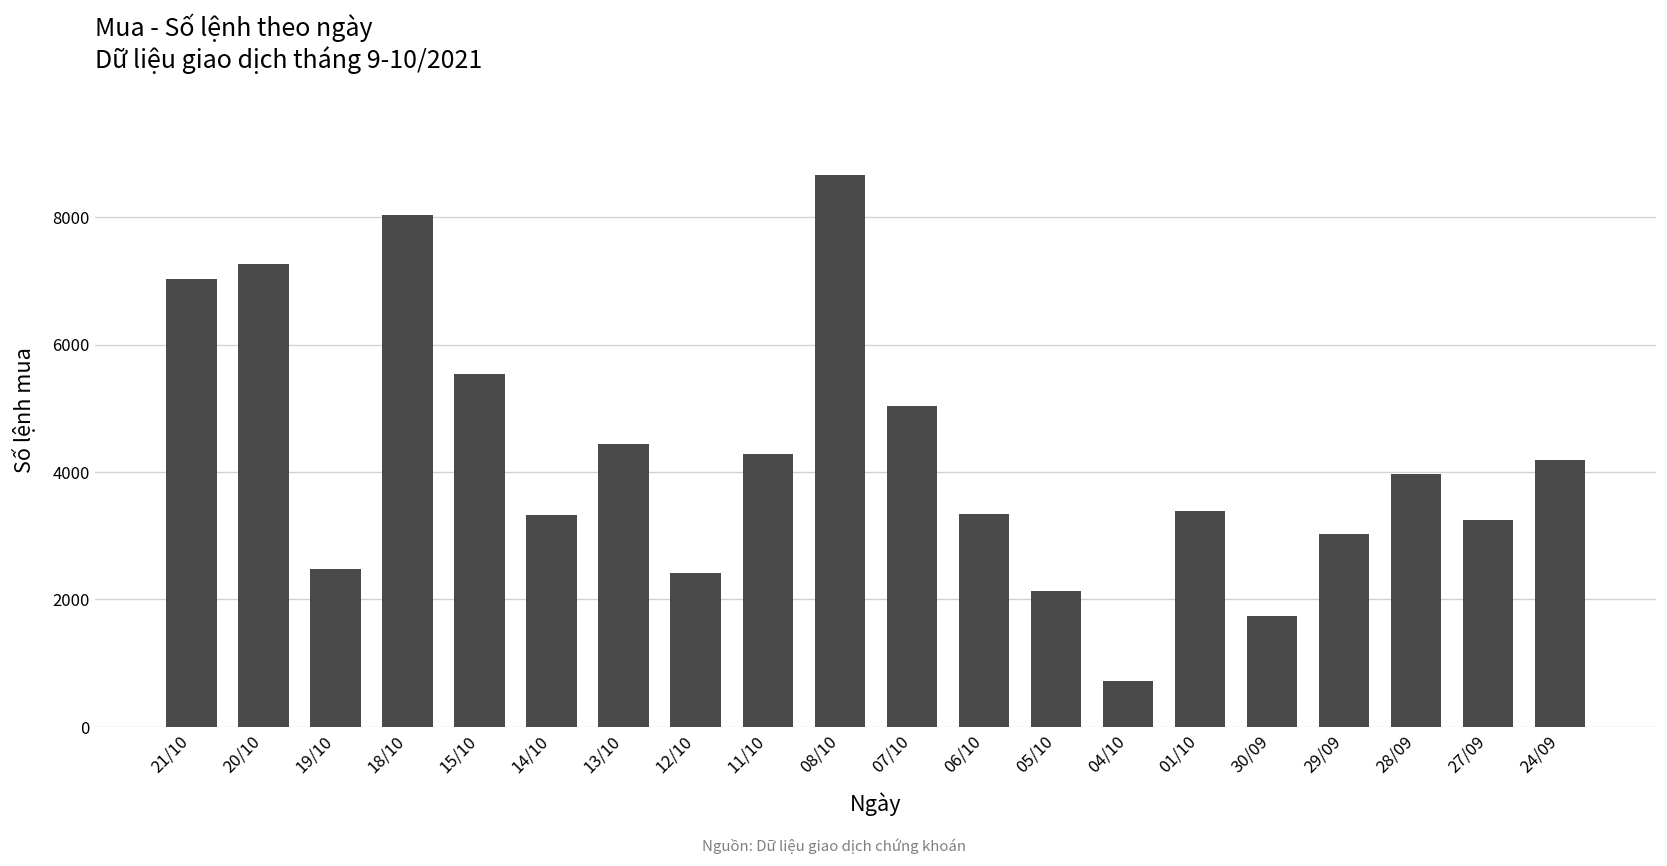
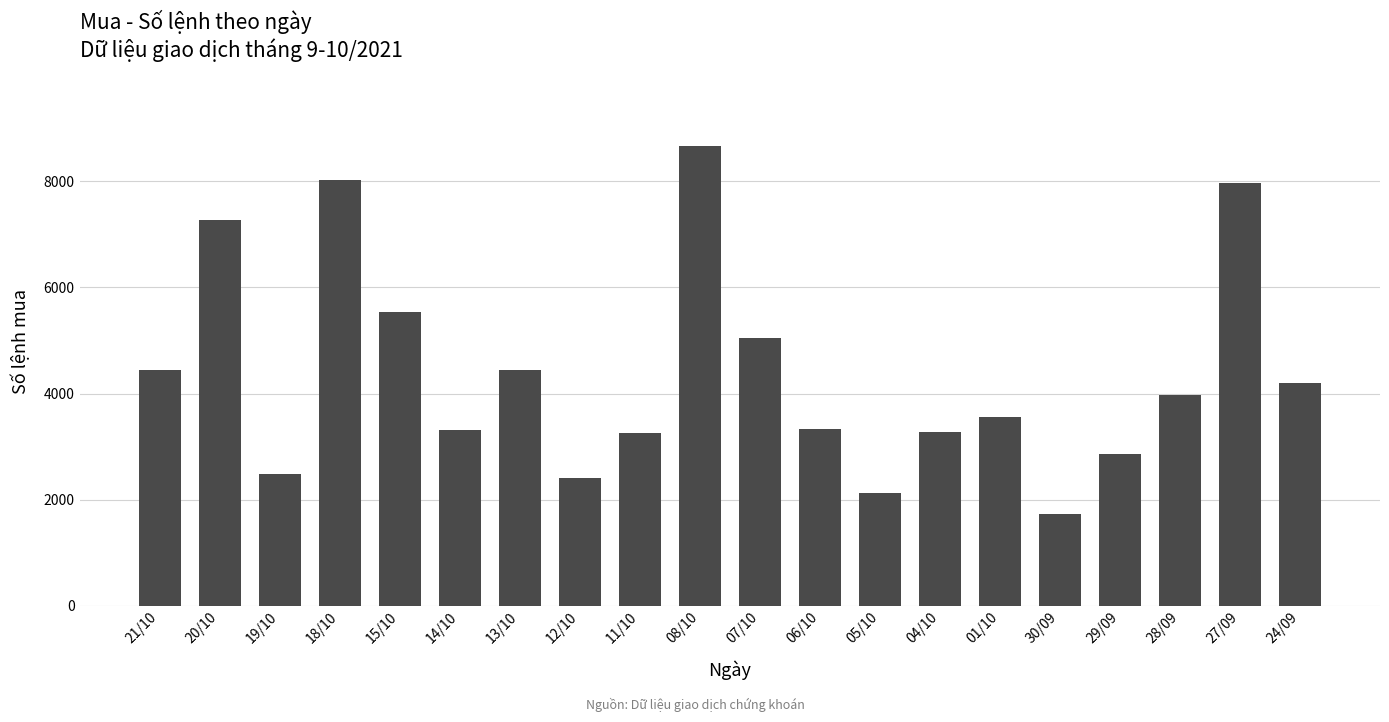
21/10: 7000 -> 4400
11/10: 4300 -> 3300
04/10: 700 -> 3300
01/10: 3400 -> 3600
29/09: 3000 -> 2900
27/09: 3300 -> 8000
